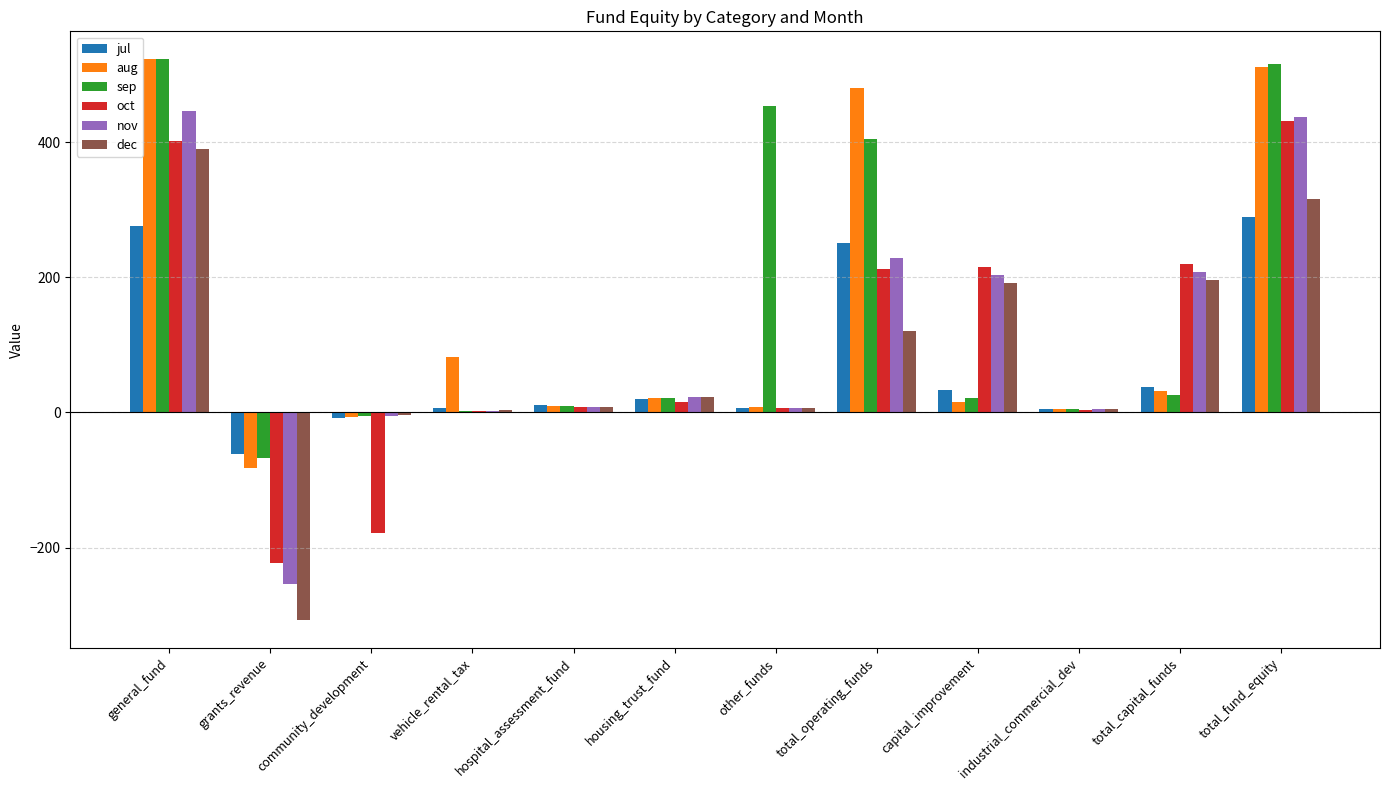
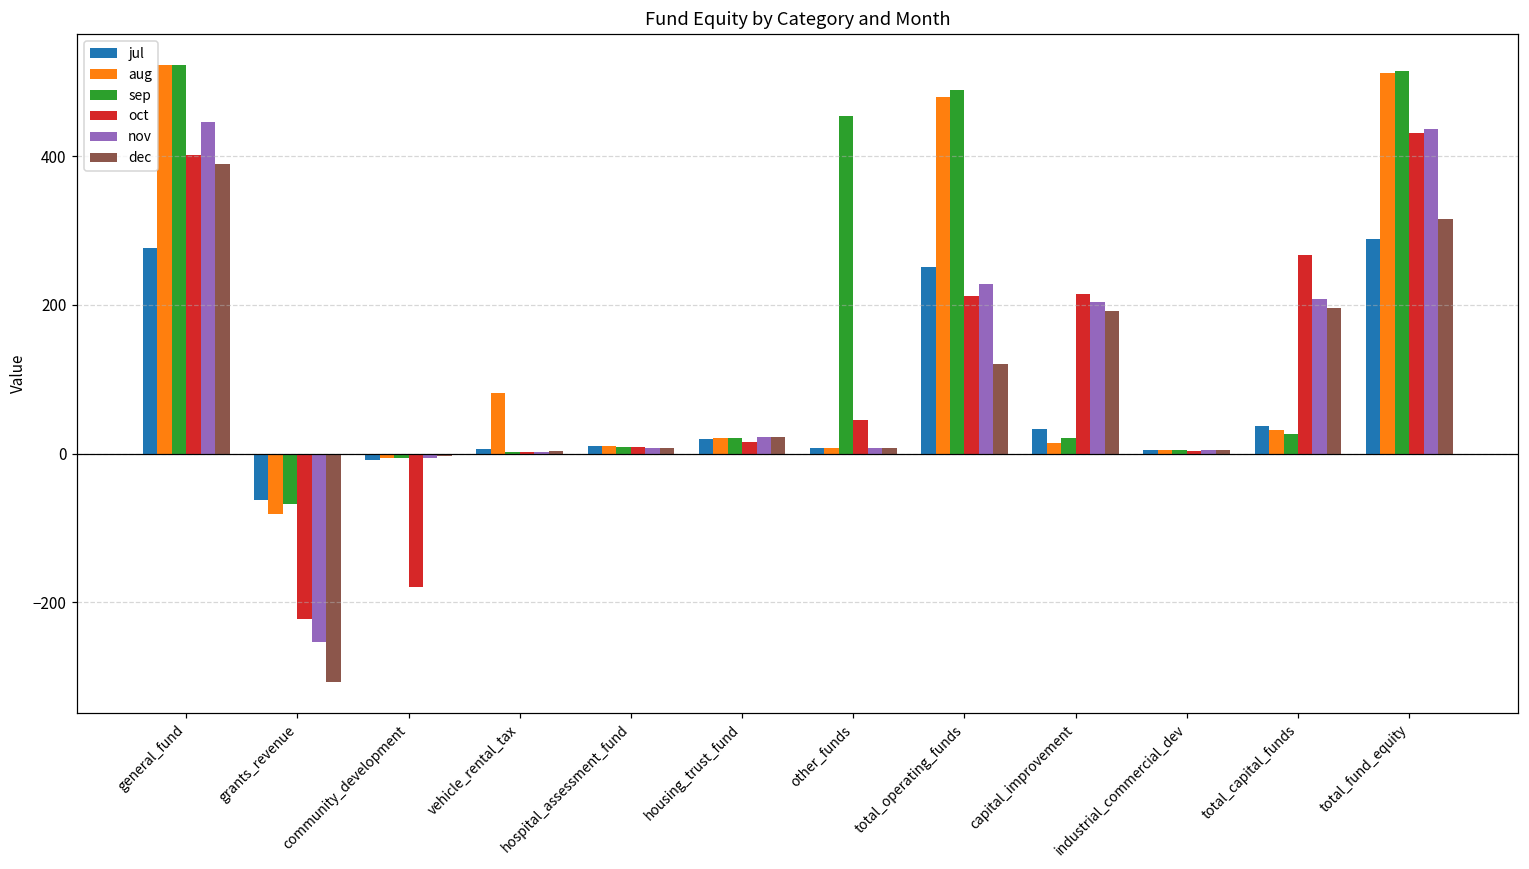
oct, other_funds: 10 -> 50
sep, total_operating_funds: 400 -> 490
oct, total_capital_funds: 220 -> 270
